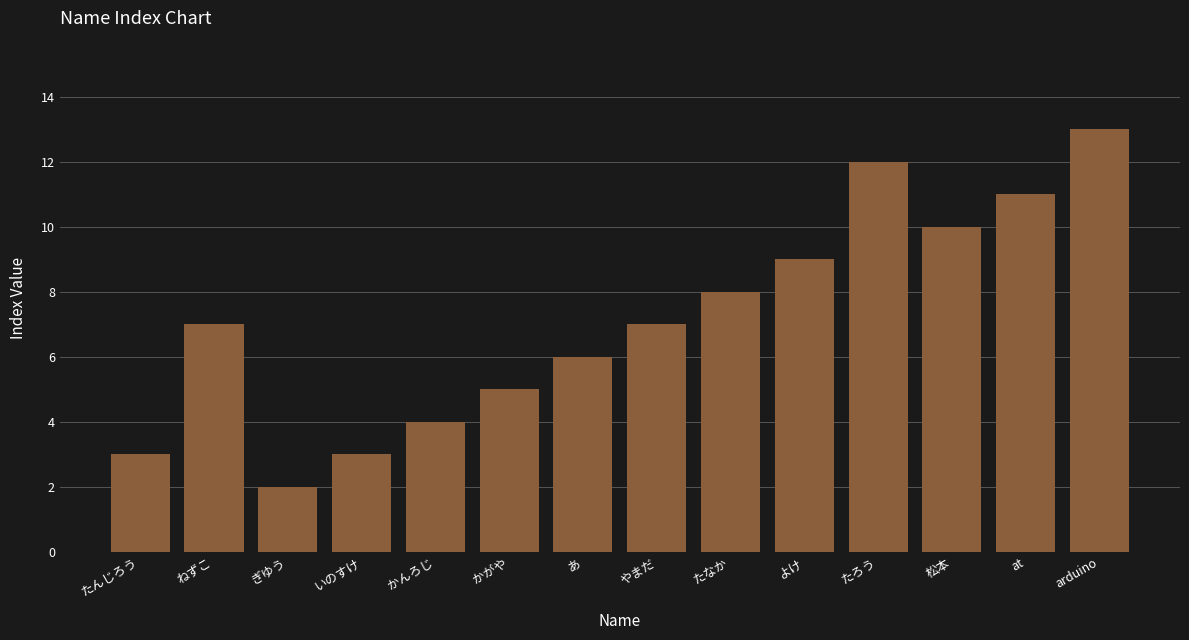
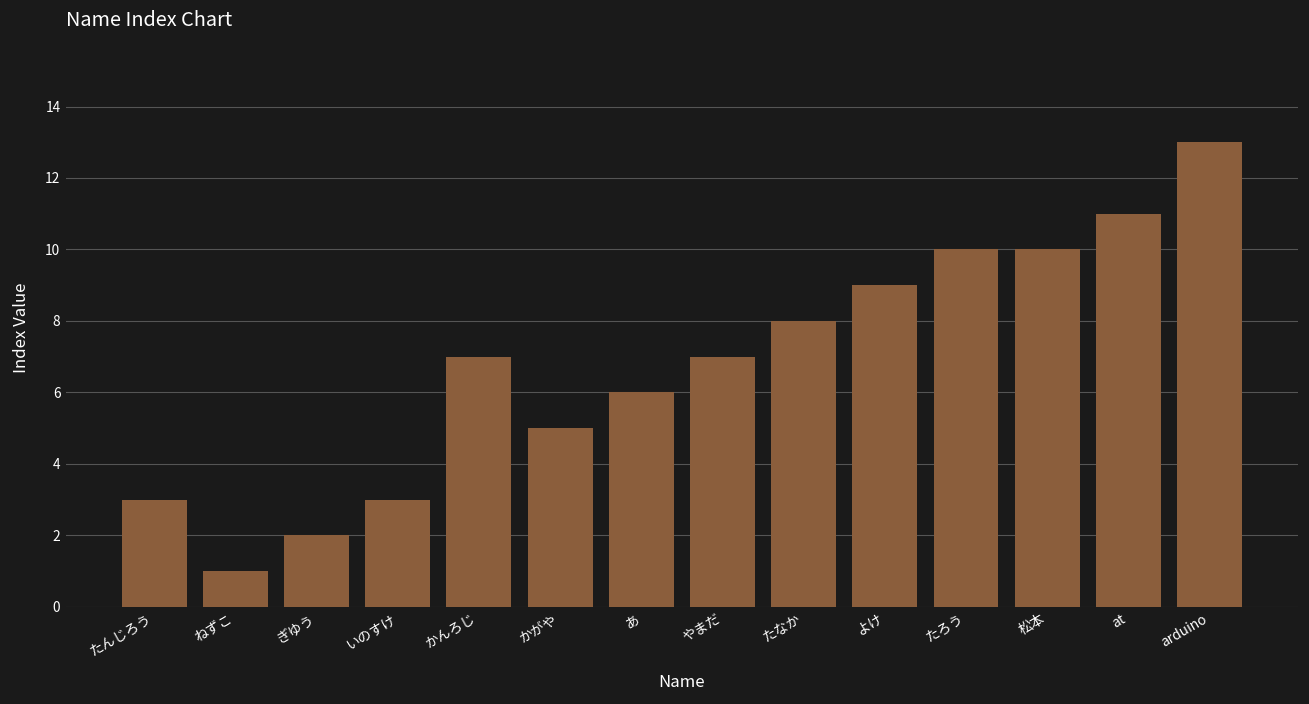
ねずこ: 7 -> 1
かんろじ: 4 -> 7
たろう: 12 -> 10
